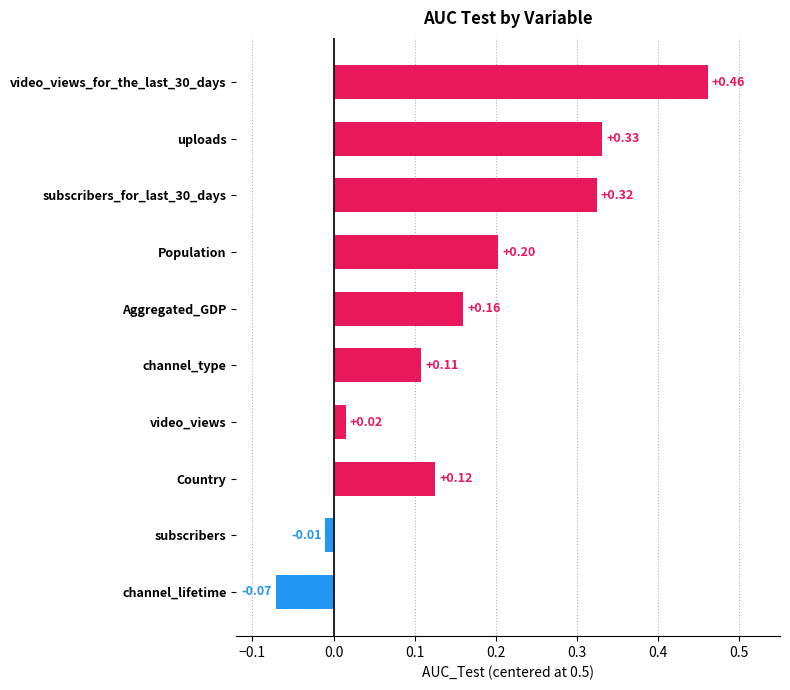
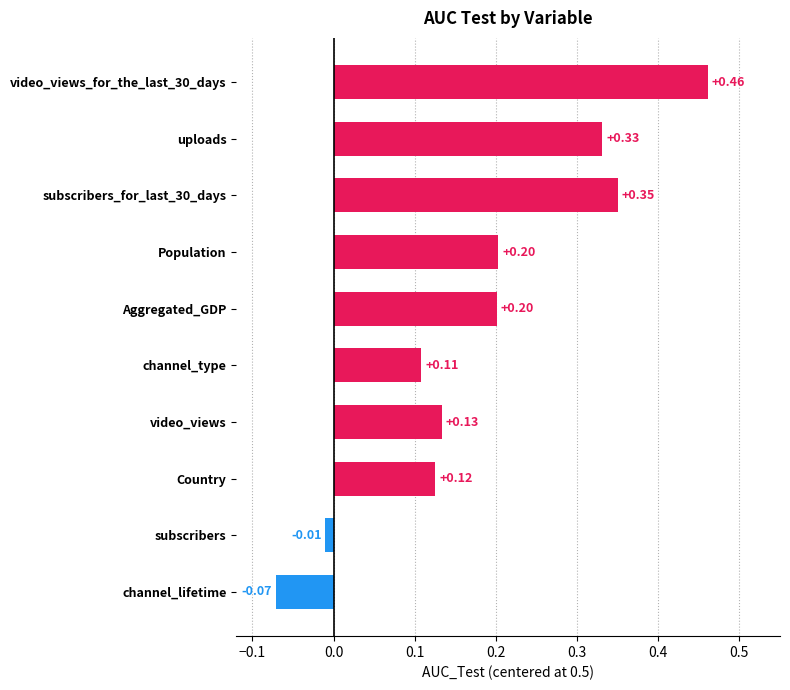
subscribers_for_last_30_days: +0.32 -> +0.35
Aggregated_GDP: +0.16 -> +0.20
video_views: +0.02 -> +0.13
